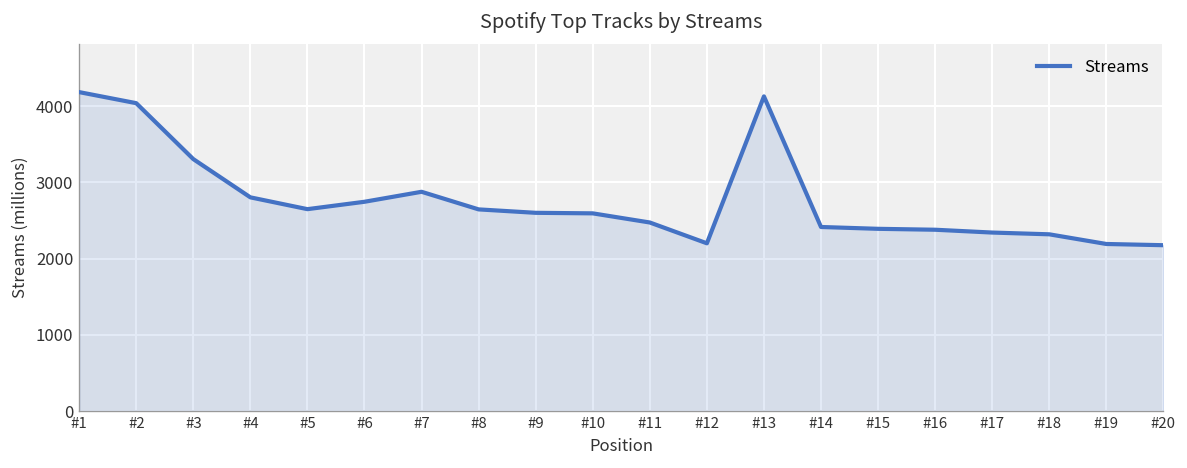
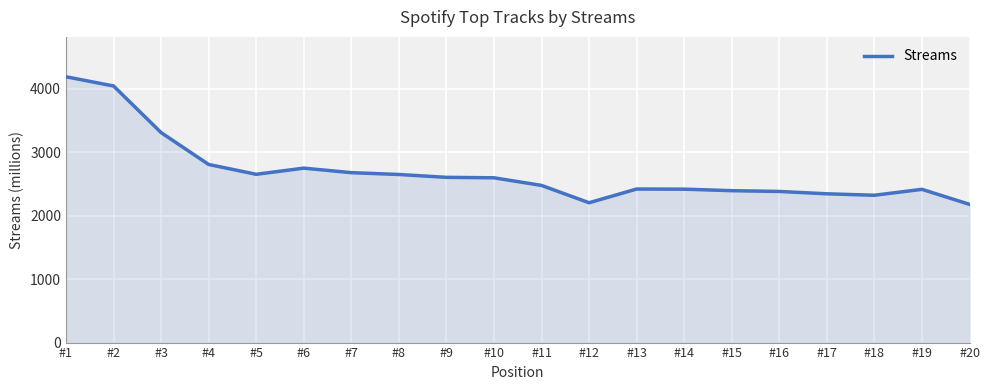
#7: 2900 -> 2700
#13: 4100 -> 2400
#19: 2200 -> 2400
